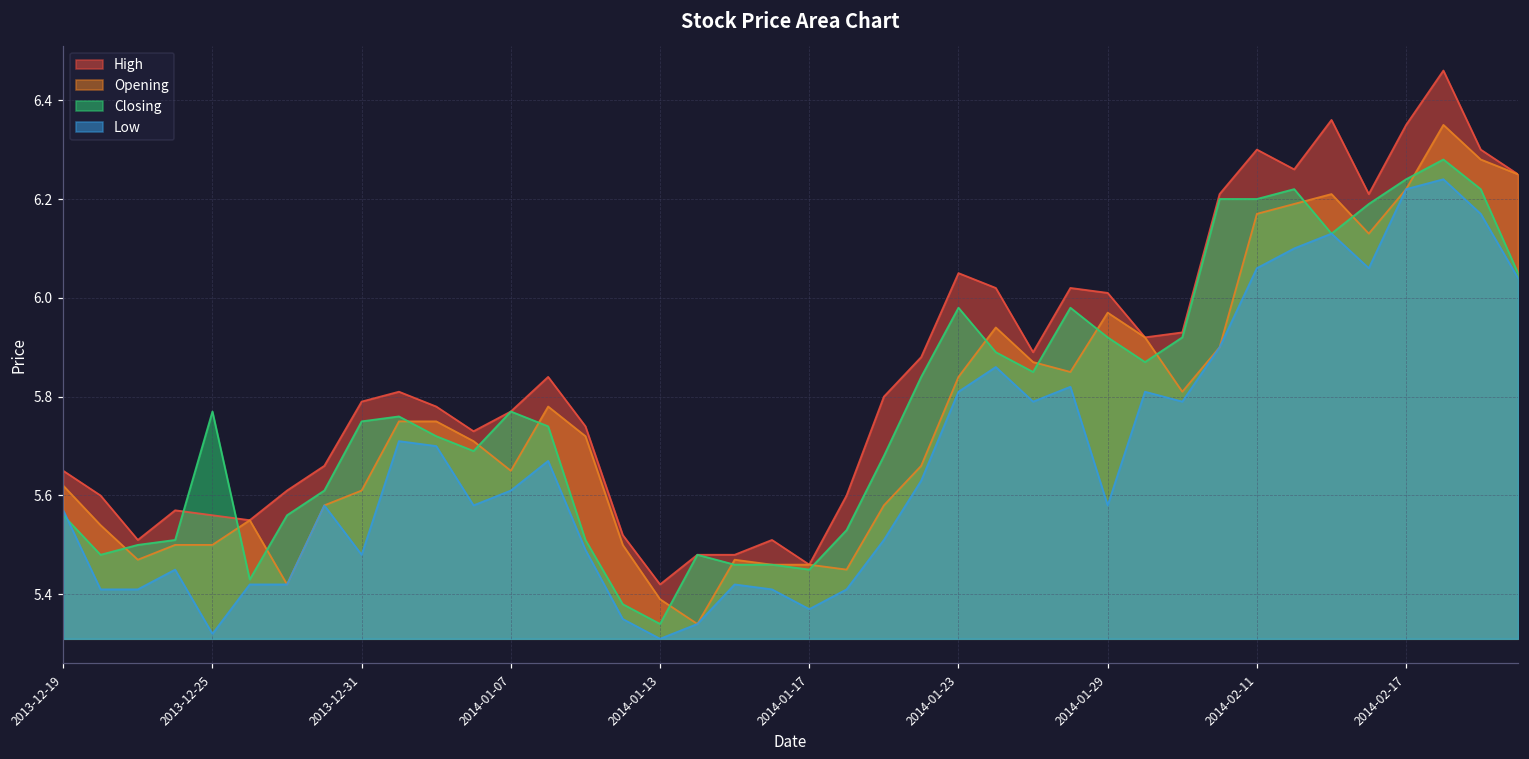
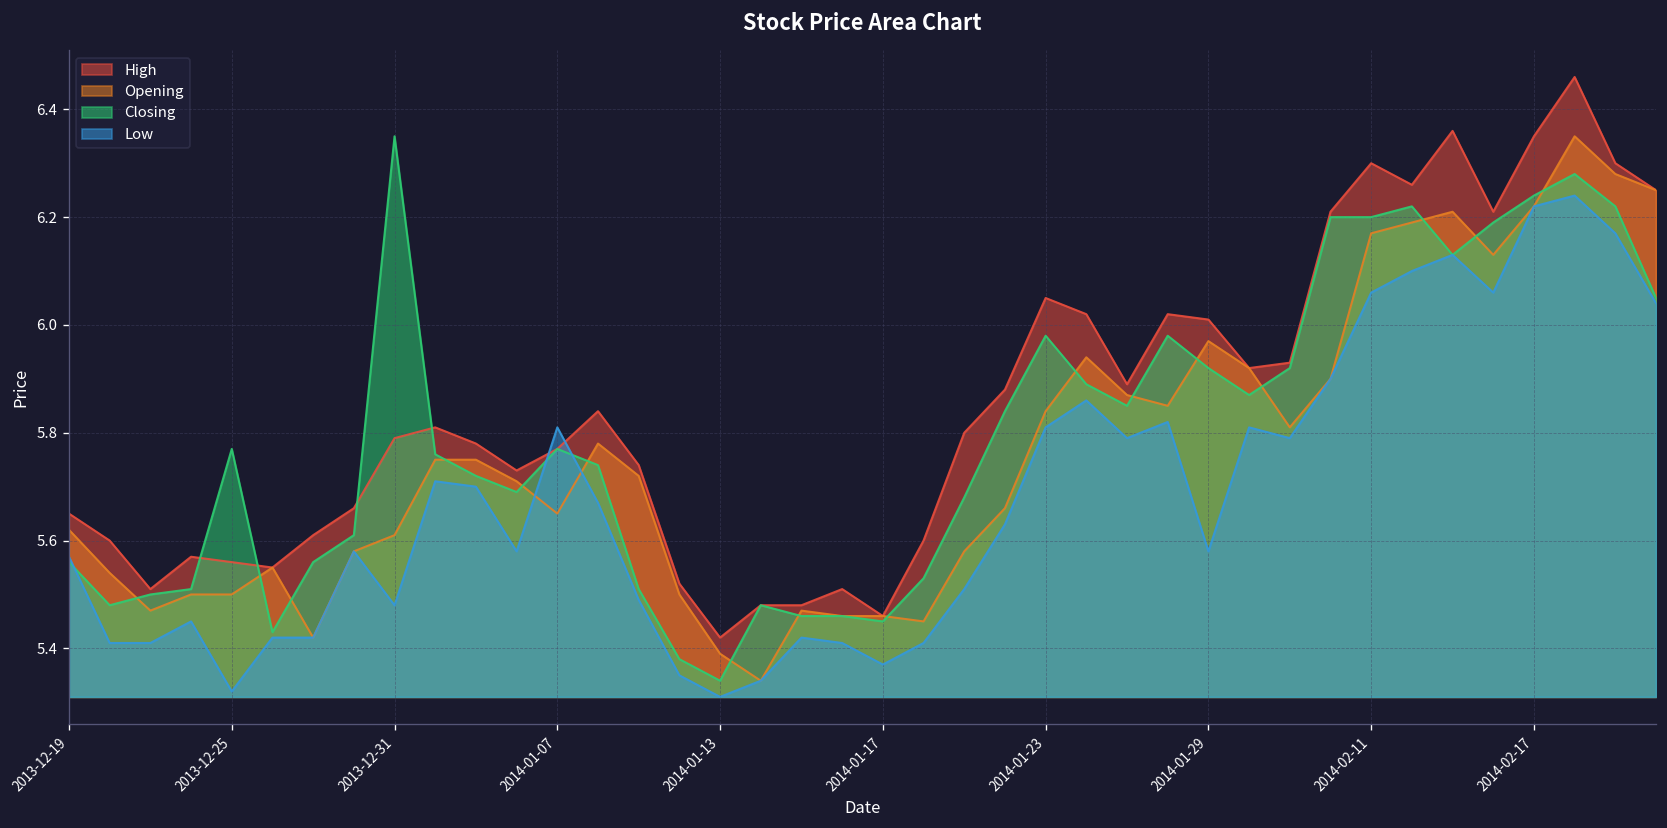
Closing, 2013-12-31: 5.75 -> 6.35
Low, 2014-01-07: 5.61 -> 5.81
